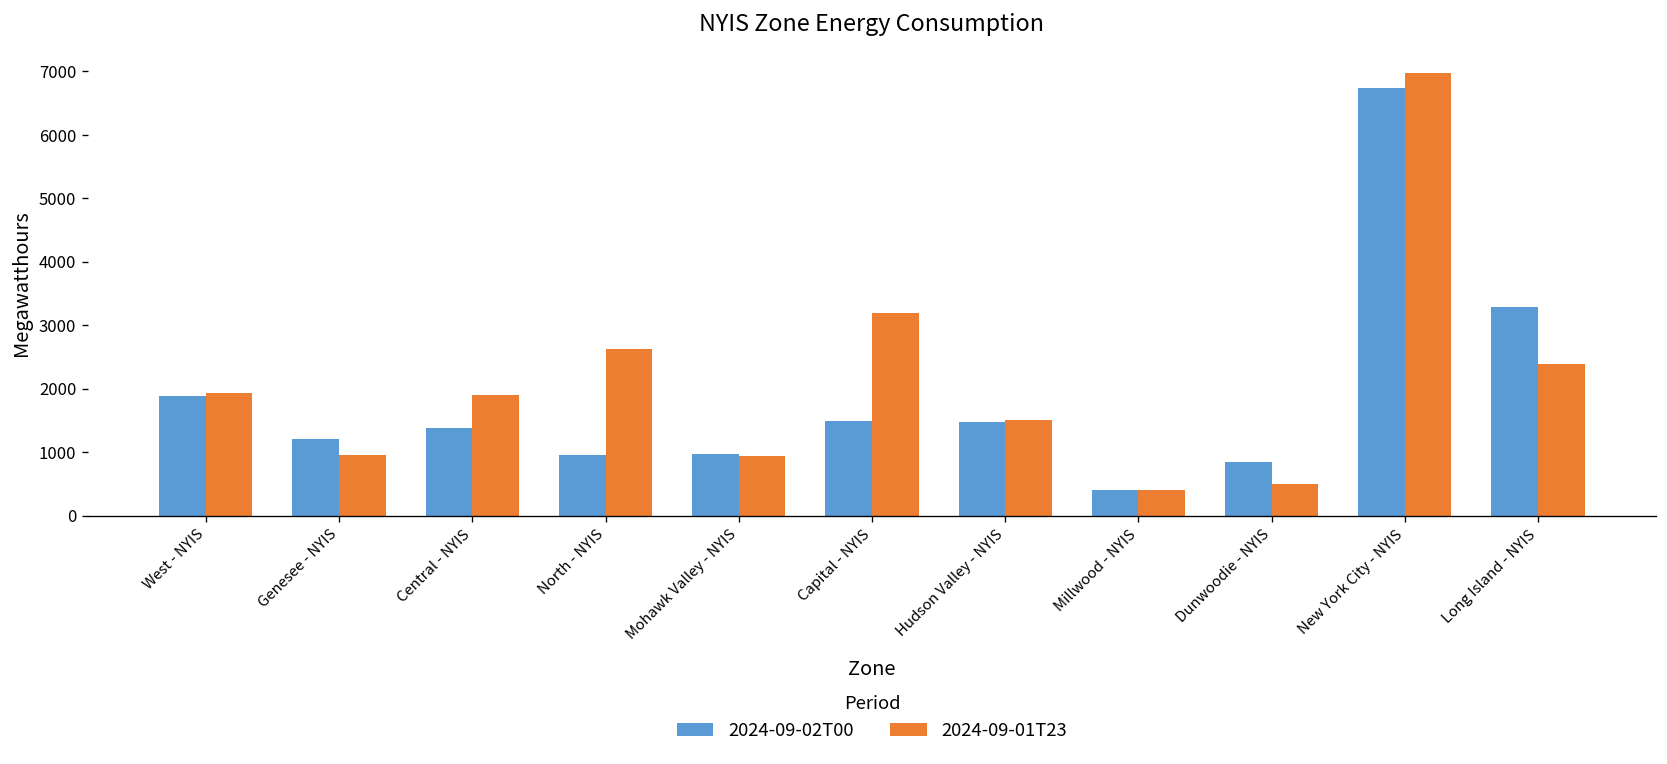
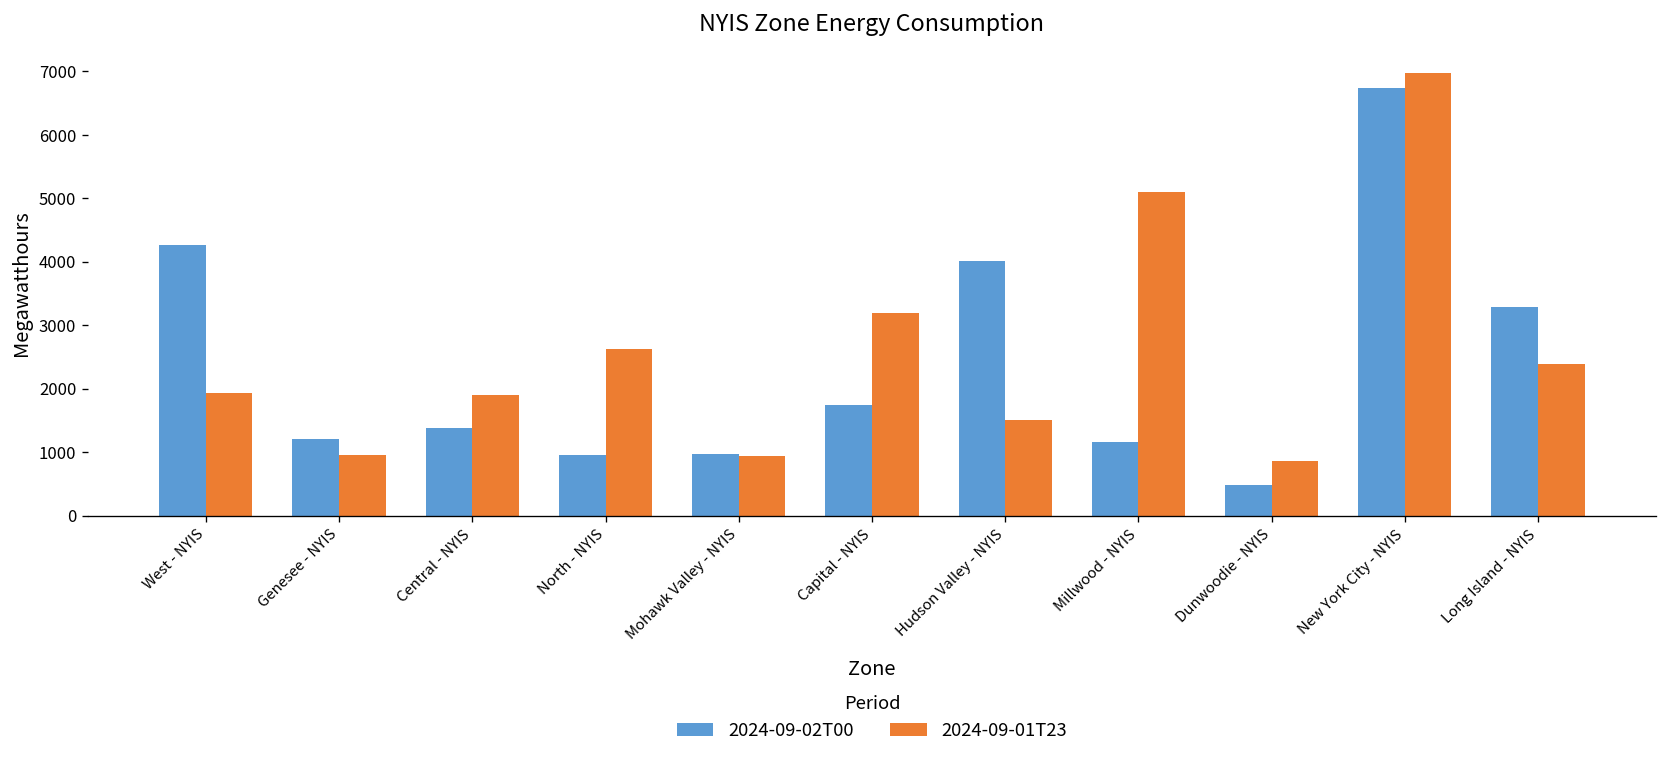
2024-09-02T00, West - NYIS: 1900 -> 4300
2024-09-02T00, Capital - NYIS: 1500 -> 1700
2024-09-02T00, Hudson Valley - NYIS: 1500 -> 4000
2024-09-02T00, Millwood - NYIS: 400 -> 1200
2024-09-01T23, Millwood - NYIS: 400 -> 5100
2024-09-02T00, Dunwoodie - NYIS: 800 -> 500
2024-09-01T23, Dunwoodie - NYIS: 500 -> 900
